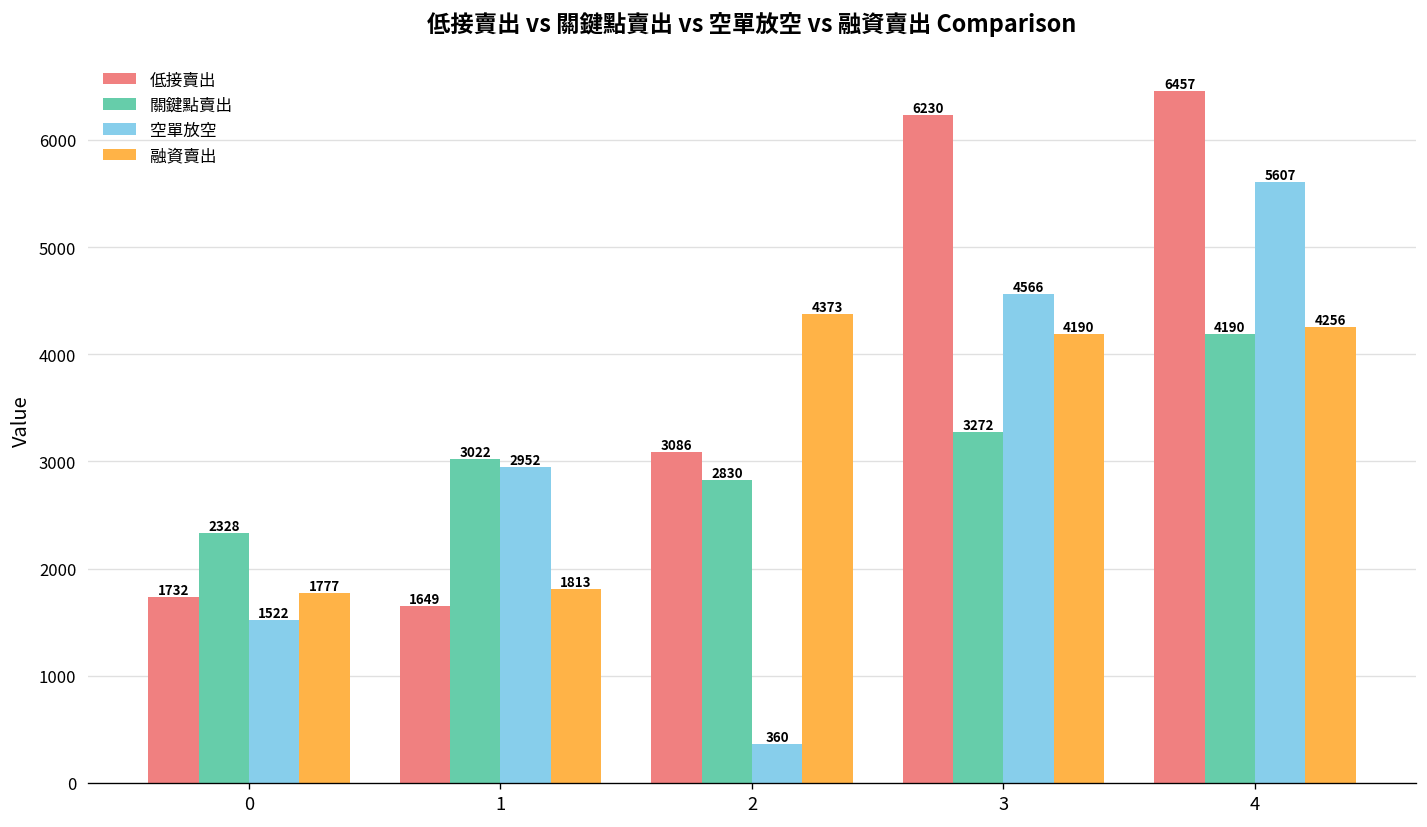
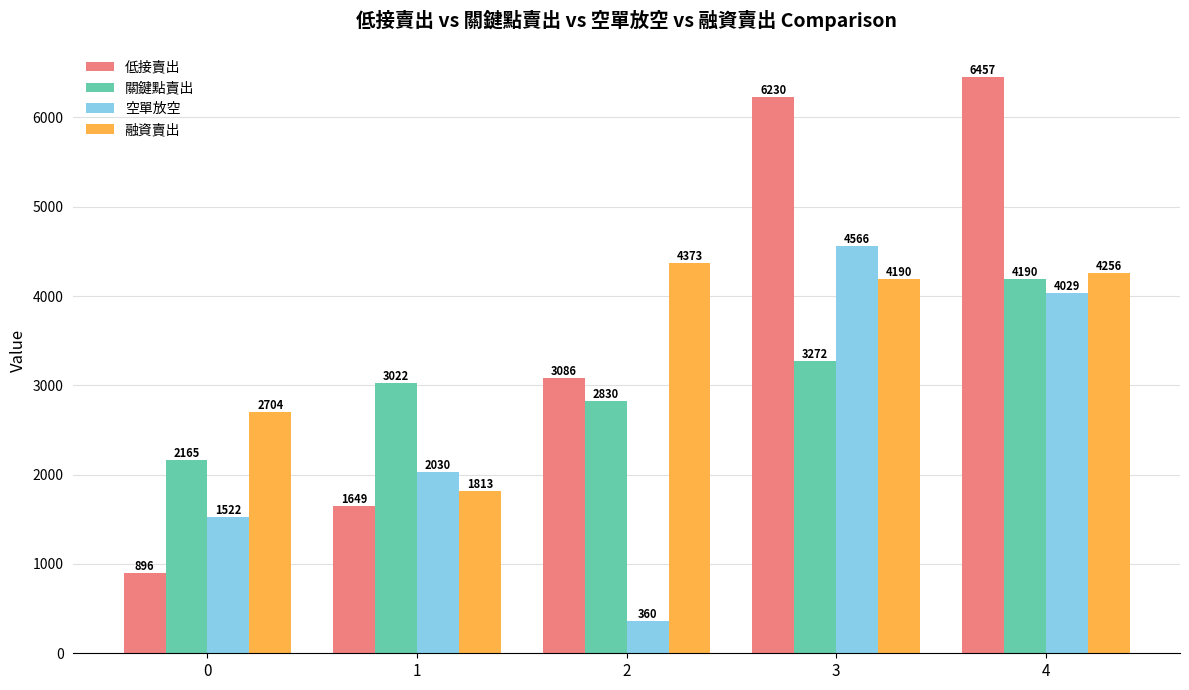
低接賣出, 0: 1732 -> 896
關鍵點賣出, 0: 2328 -> 2165
融資賣出, 0: 1777 -> 2704
空單放空, 1: 2952 -> 2030
空單放空, 4: 5607 -> 4029
